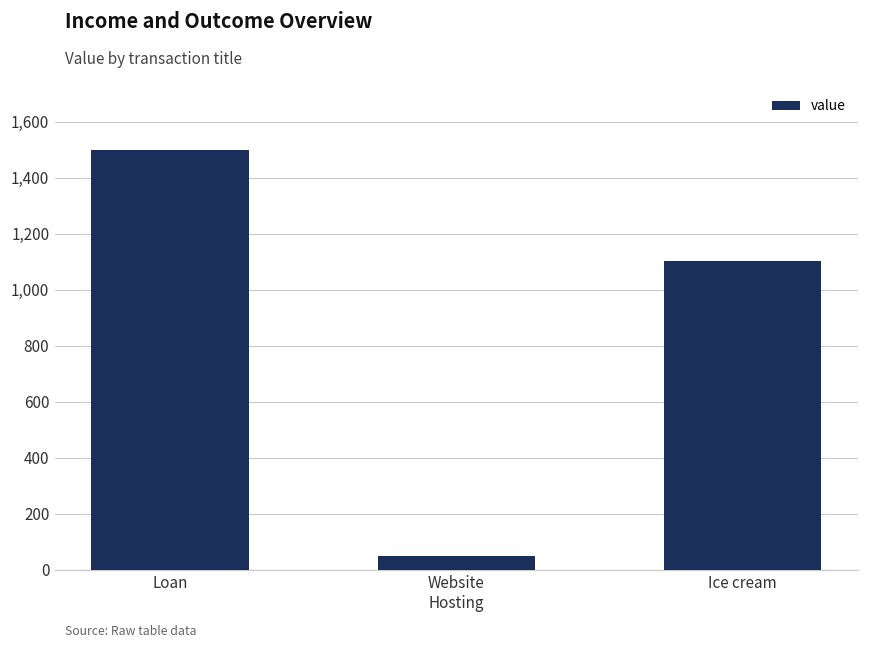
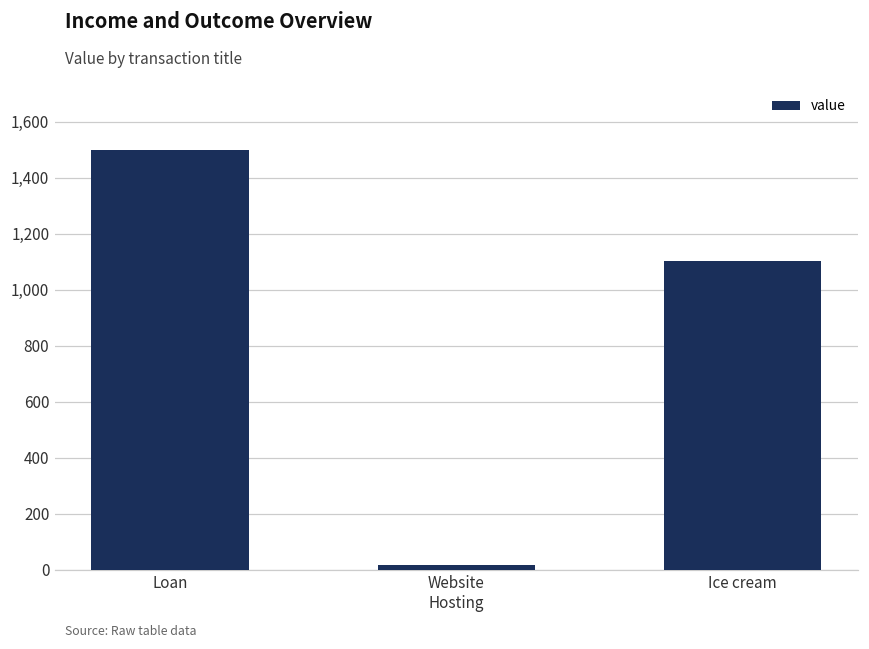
Website Hosting: 50 -> 20
